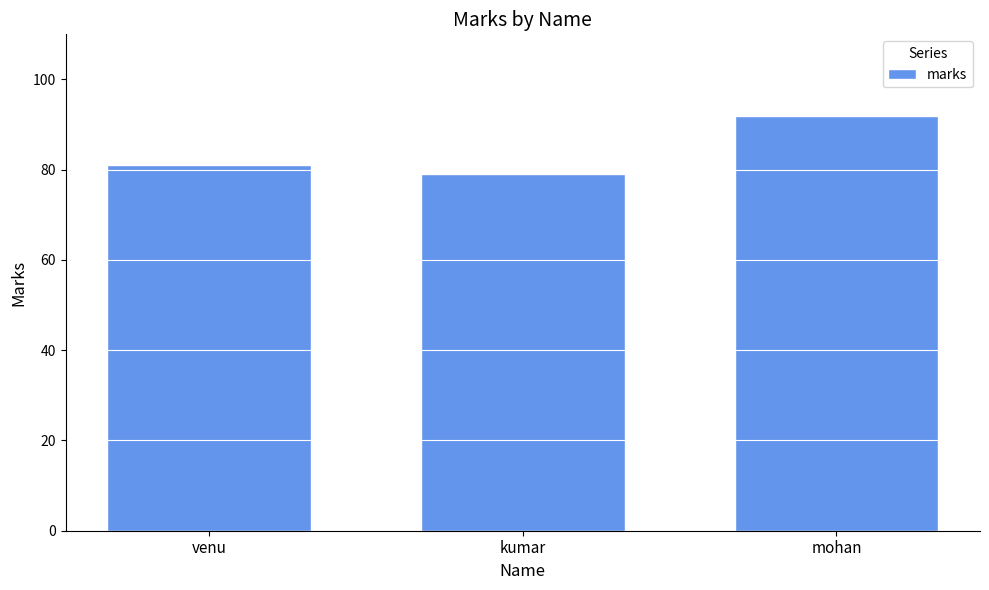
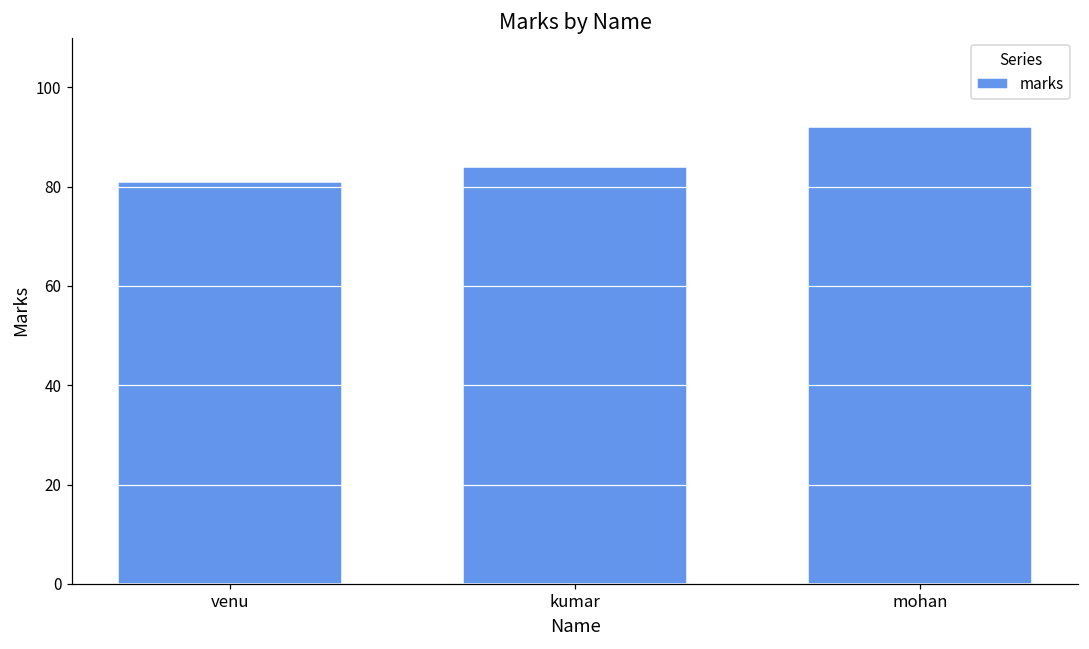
kumar: 79 -> 84
